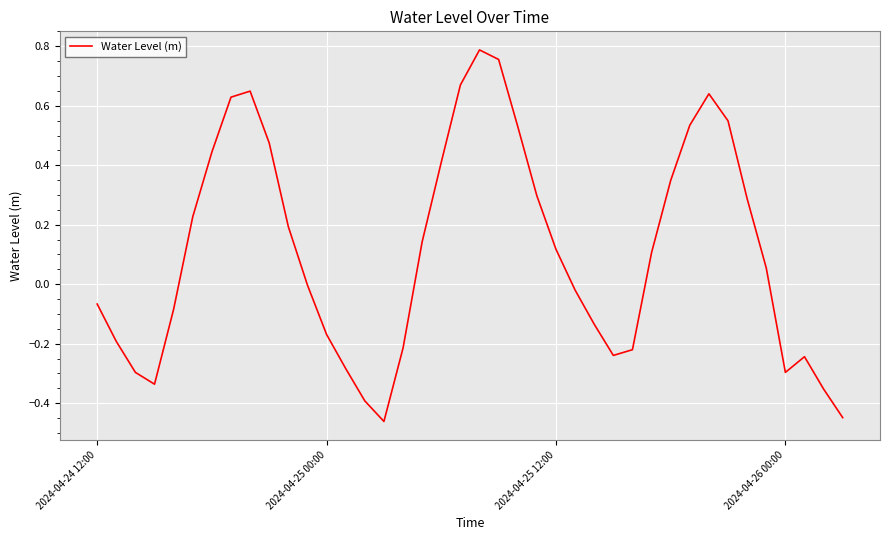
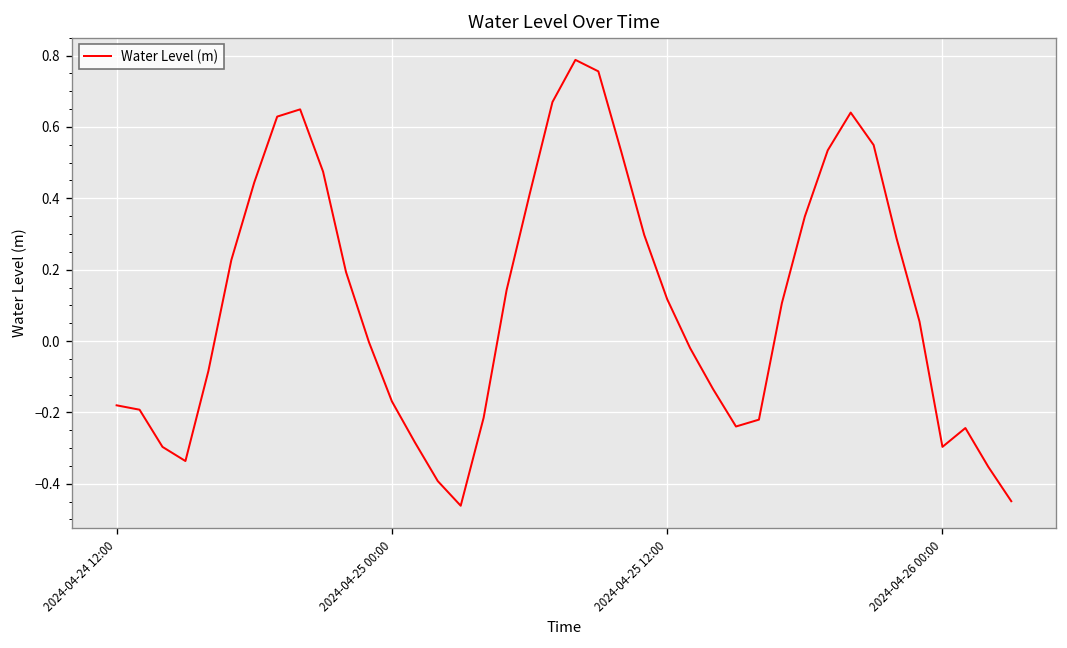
2024-04-24 12:00: -0.07 -> -0.18
